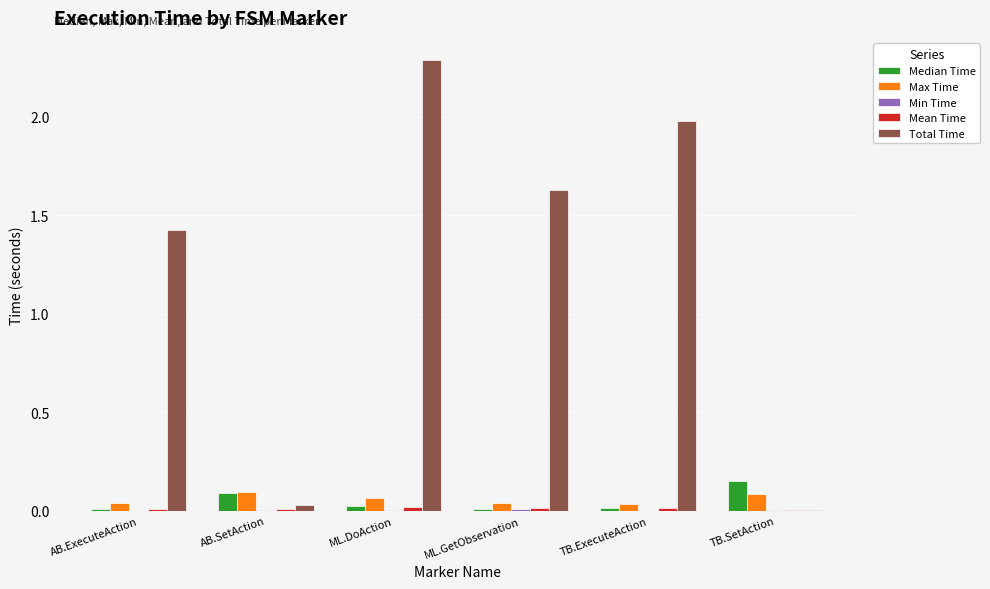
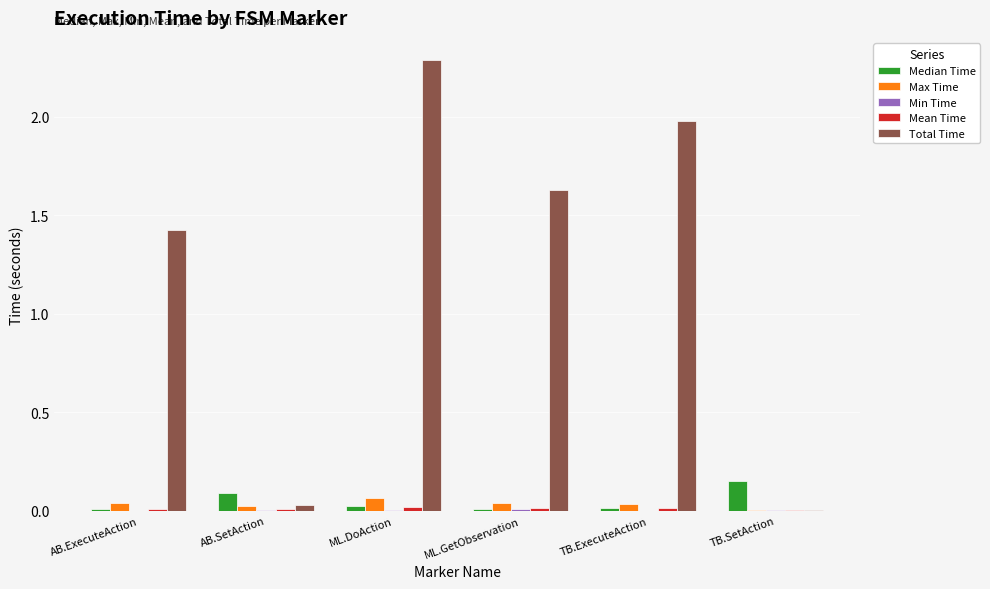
Max Time, AB.SetAction: 0.09 -> 0.02
Max Time, TB.SetAction: 0.08 -> 0.00
